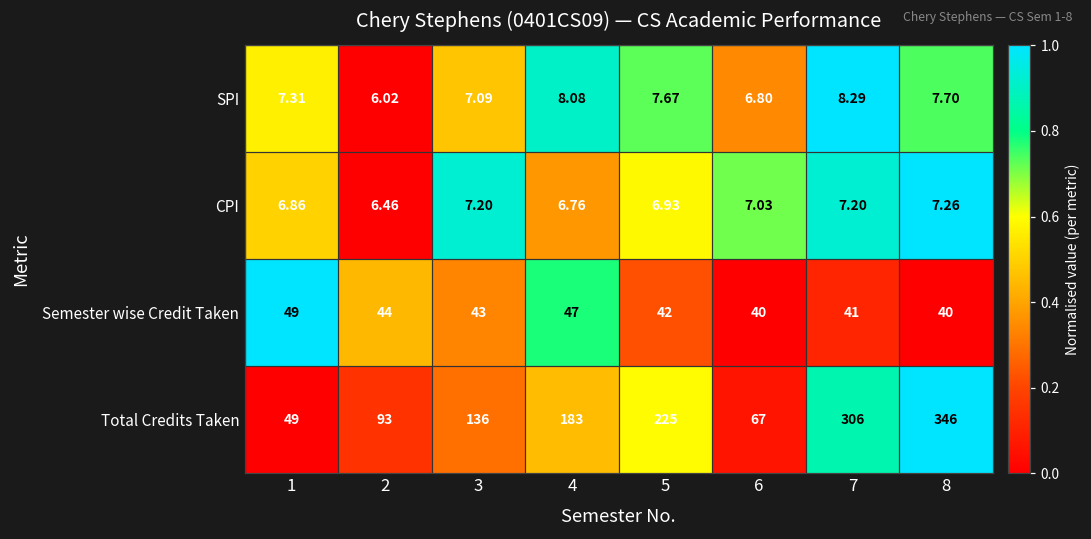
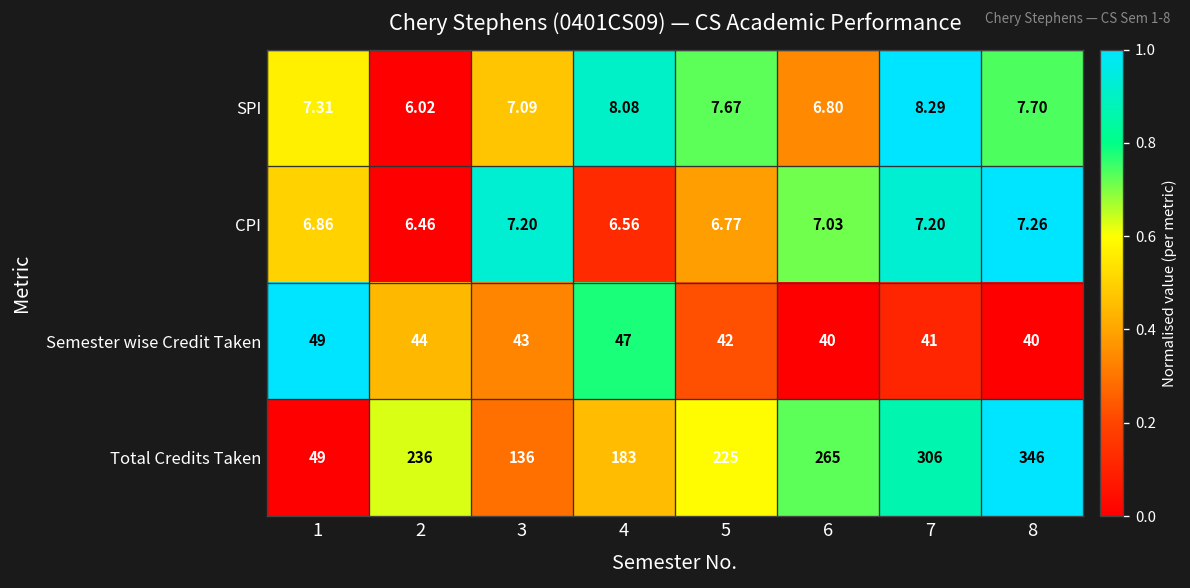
CPI, 4: 6.76 -> 6.56
CPI, 5: 6.93 -> 6.77
Total Credits Taken, 2: 93 -> 236
Total Credits Taken, 6: 67 -> 265
